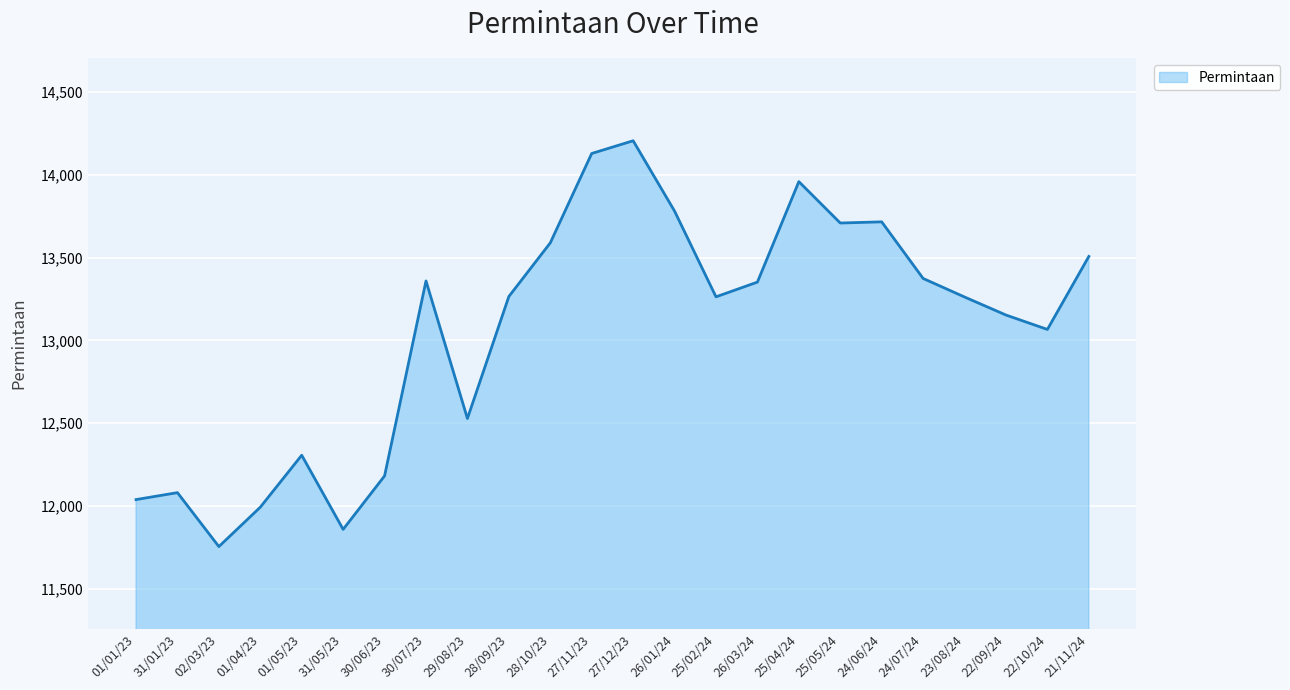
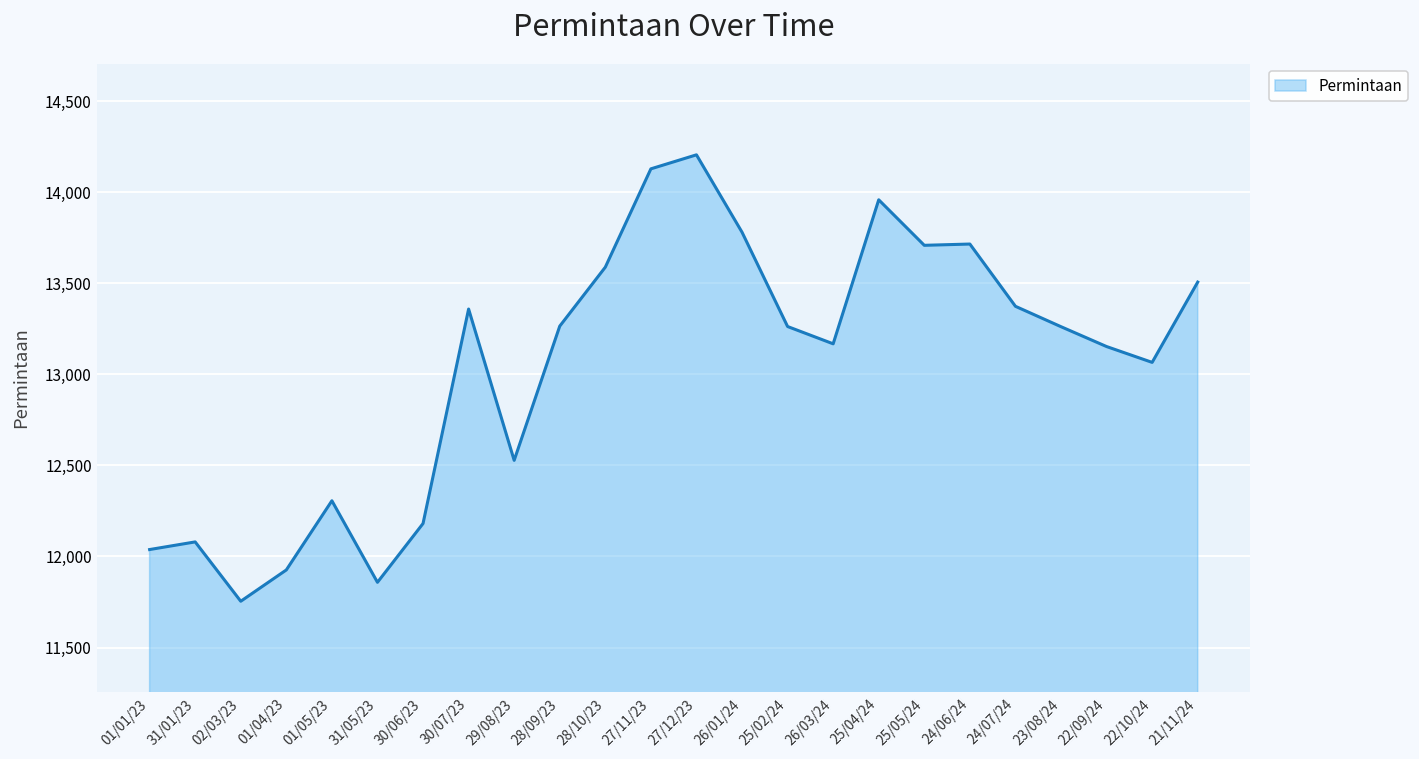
01/04/23: 11,990 -> 11,930
26/03/24: 13,350 -> 13,170
